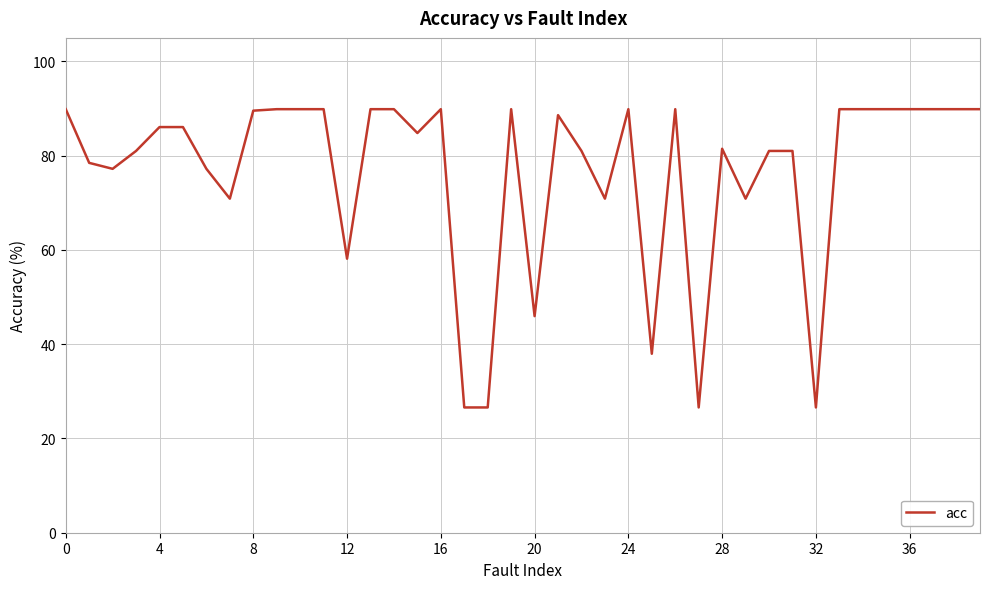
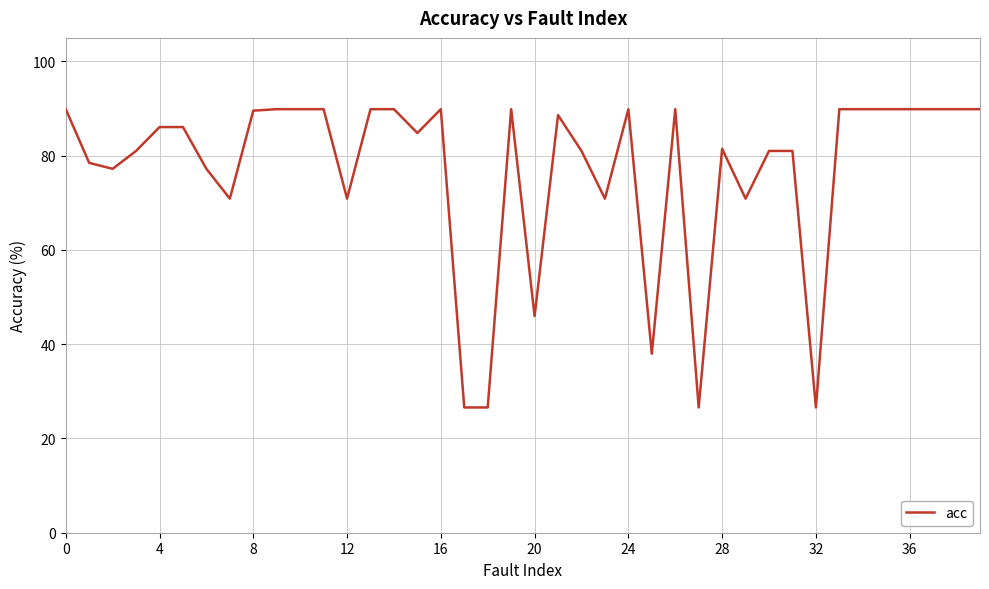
12: 58 -> 71
